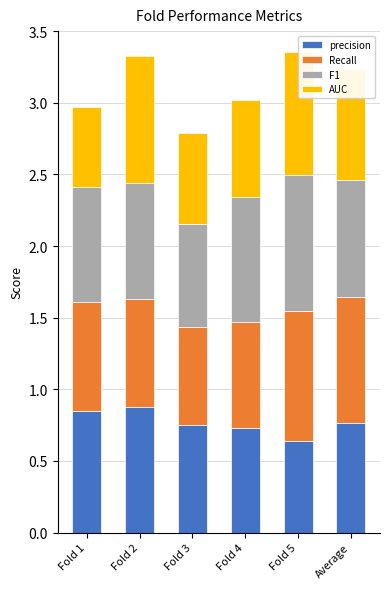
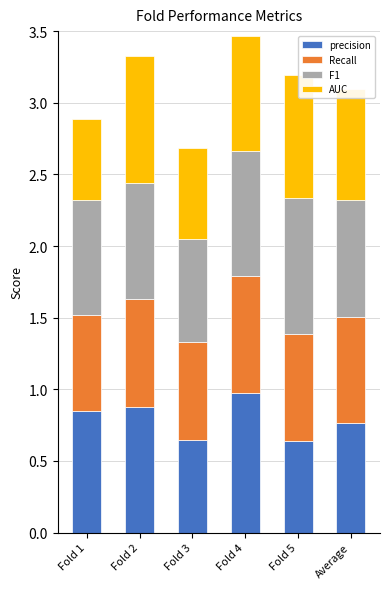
Recall, Fold 1: 0.76 -> 0.68
precision, Fold 3: 0.75 -> 0.65
precision, Fold 4: 0.73 -> 0.97
Recall, Fold 4: 0.74 -> 0.82
AUC, Fold 4: 0.67 -> 0.80
Recall, Fold 5: 0.91 -> 0.75
Recall, Average: 0.87 -> 0.74
